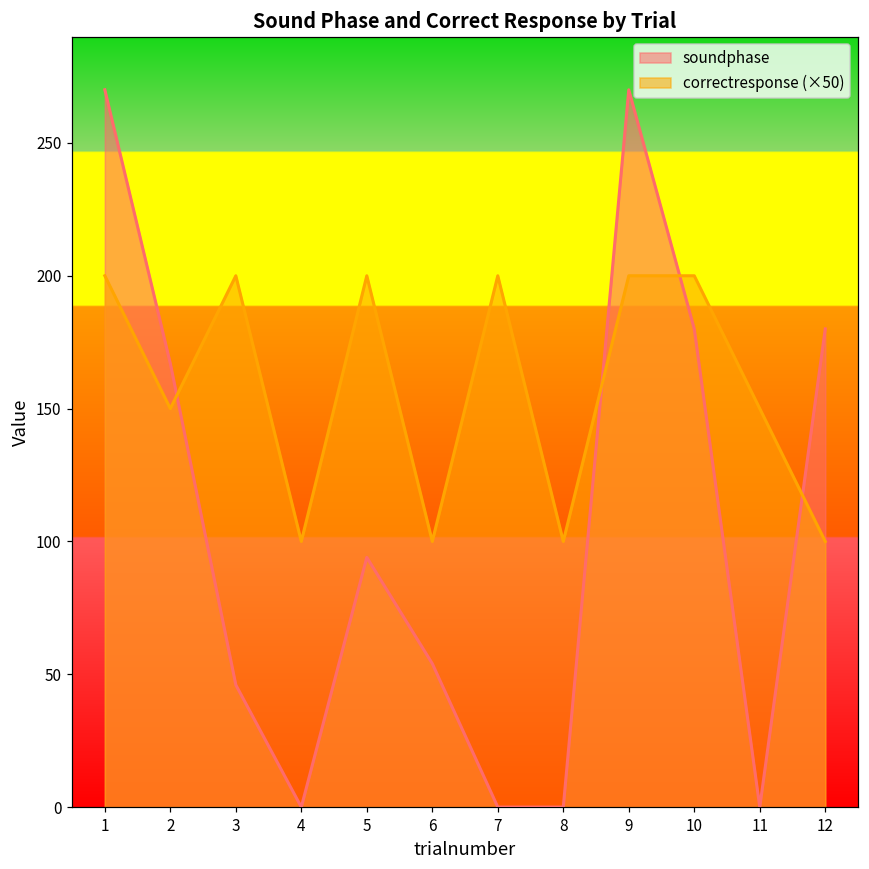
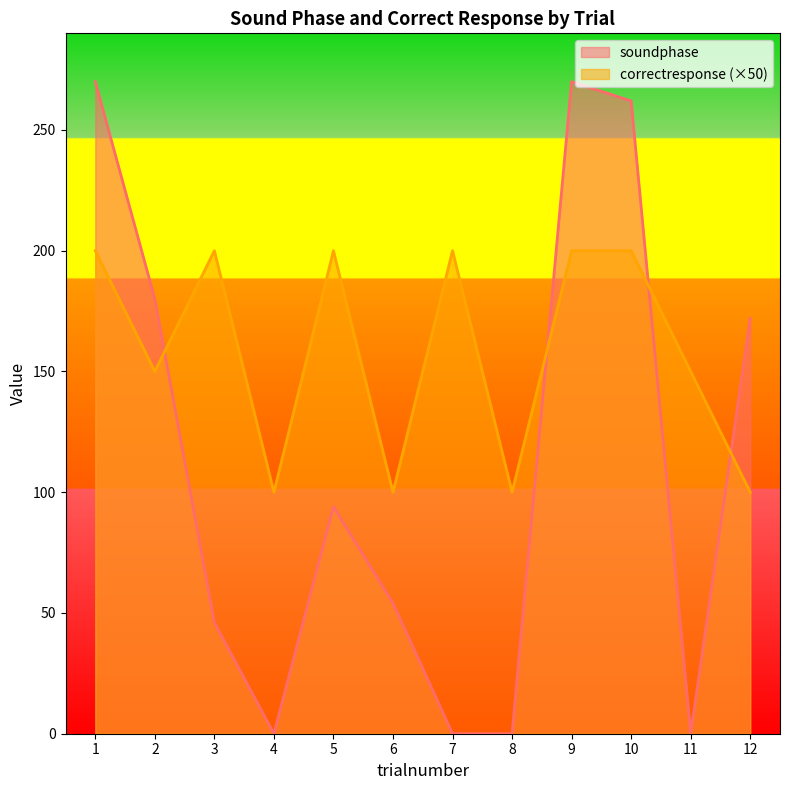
soundphase, 2: 167 -> 180
soundphase, 10: 180 -> 262
soundphase, 12: 180 -> 172
